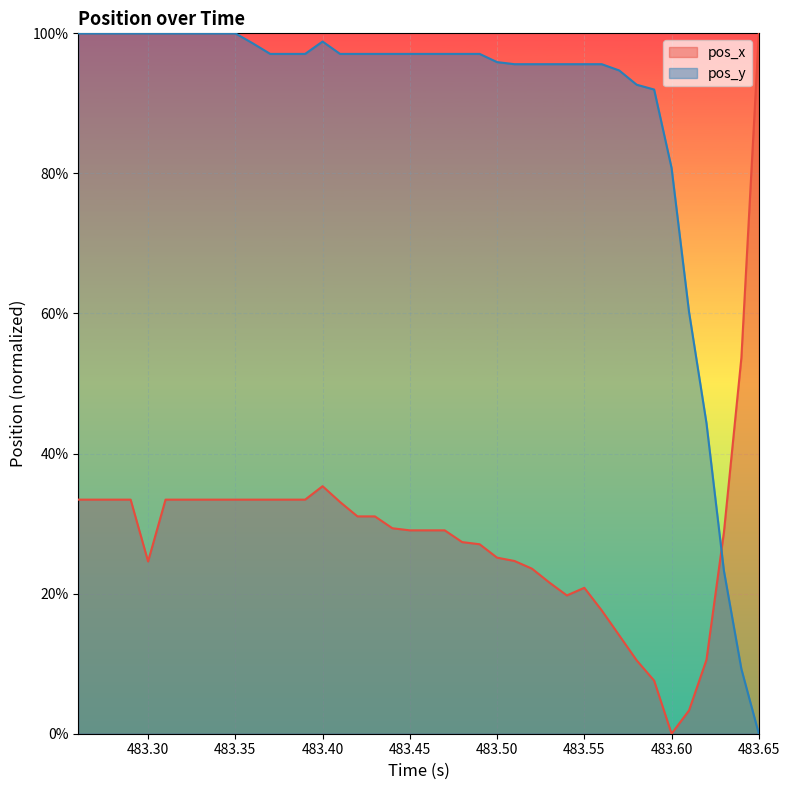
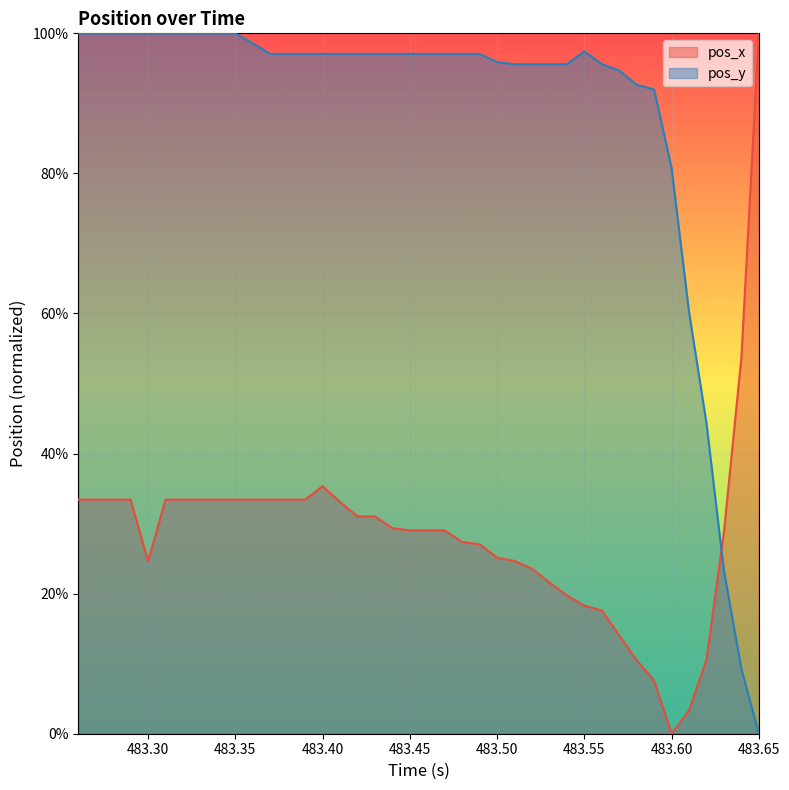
pos_y, 483.40: 99% -> 97%
pos_x, 483.55: 21% -> 18%
pos_y, 483.55: 96% -> 97%
